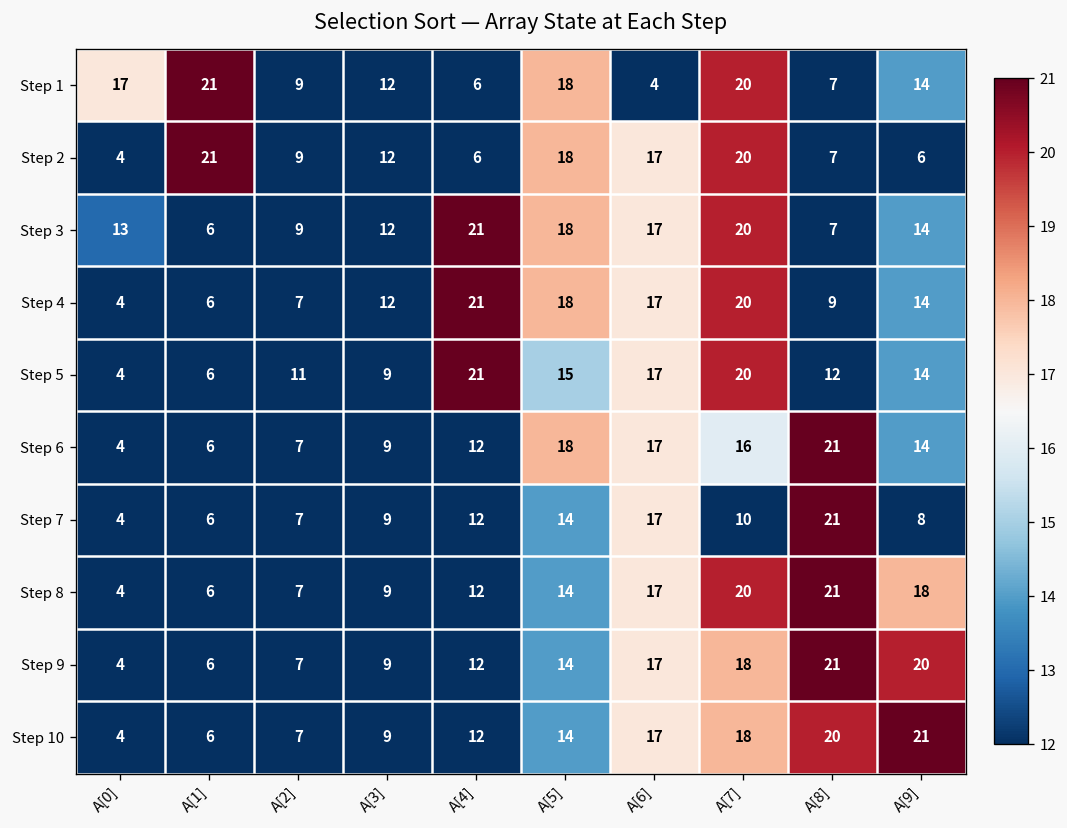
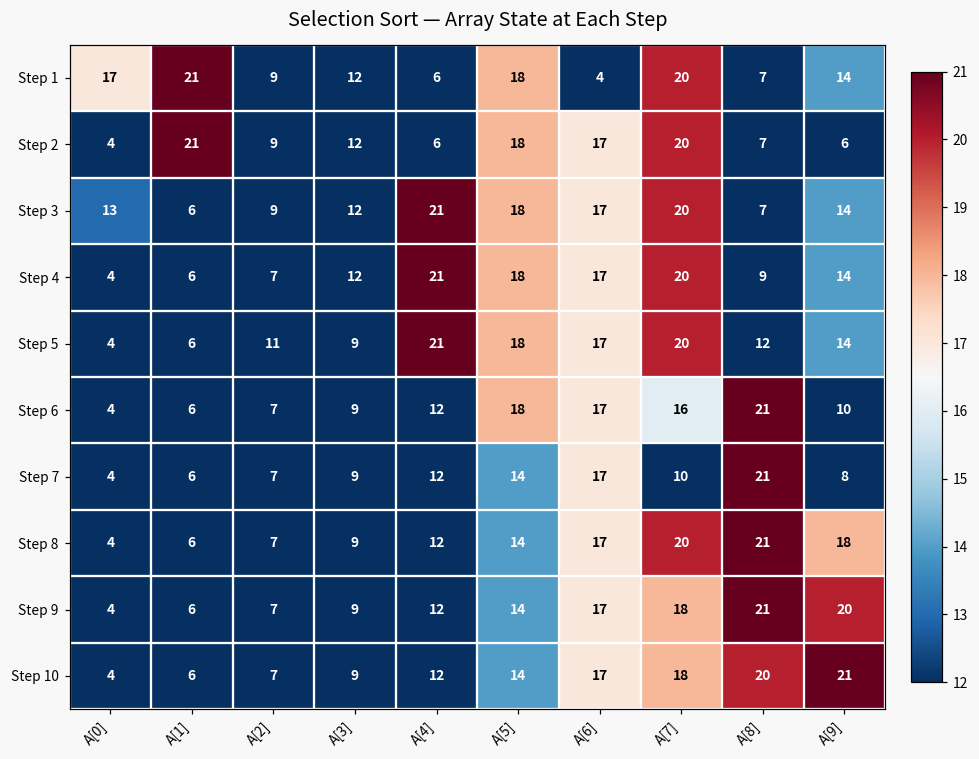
Step 5, A[5]: 15 -> 18
Step 6, A[9]: 14 -> 10
